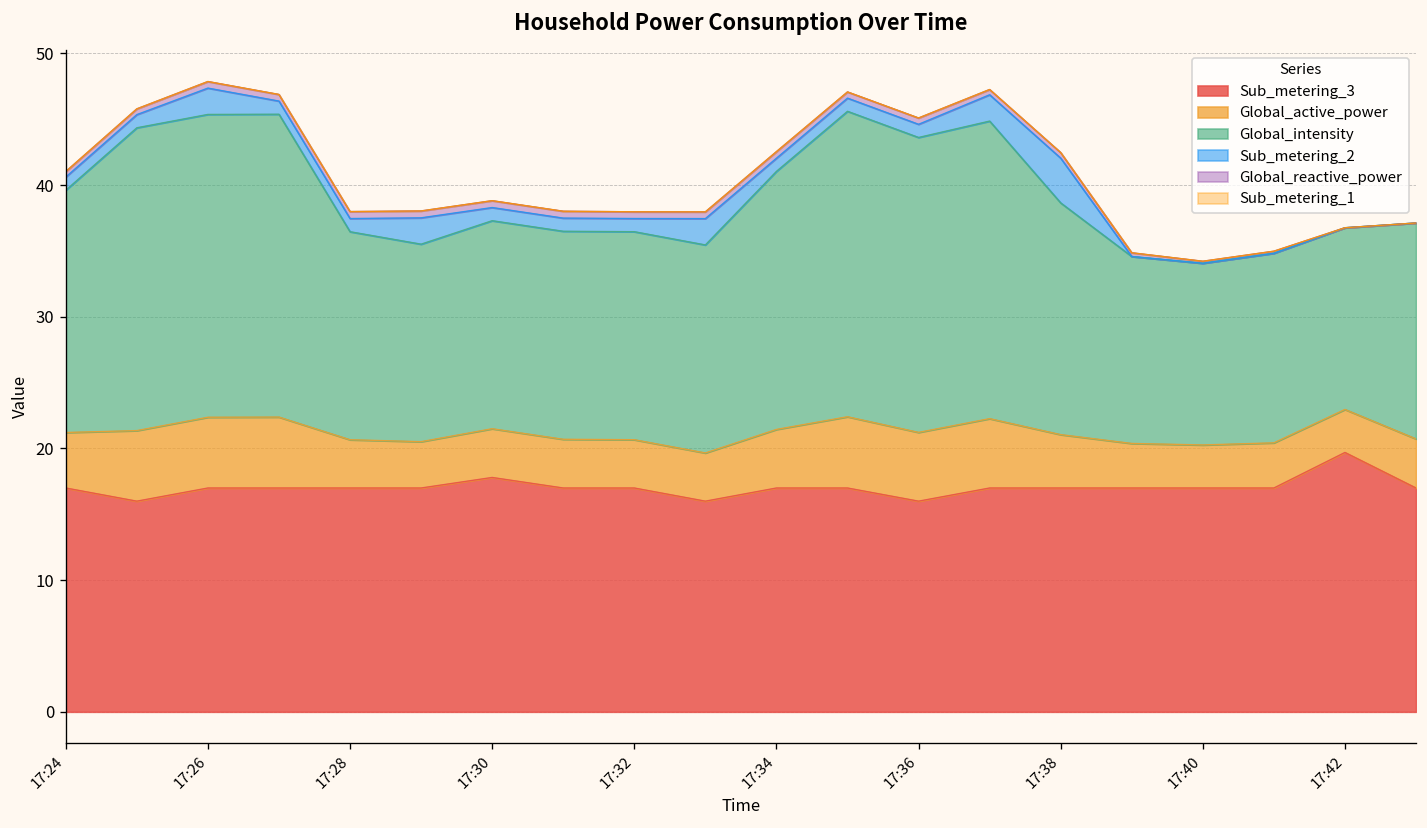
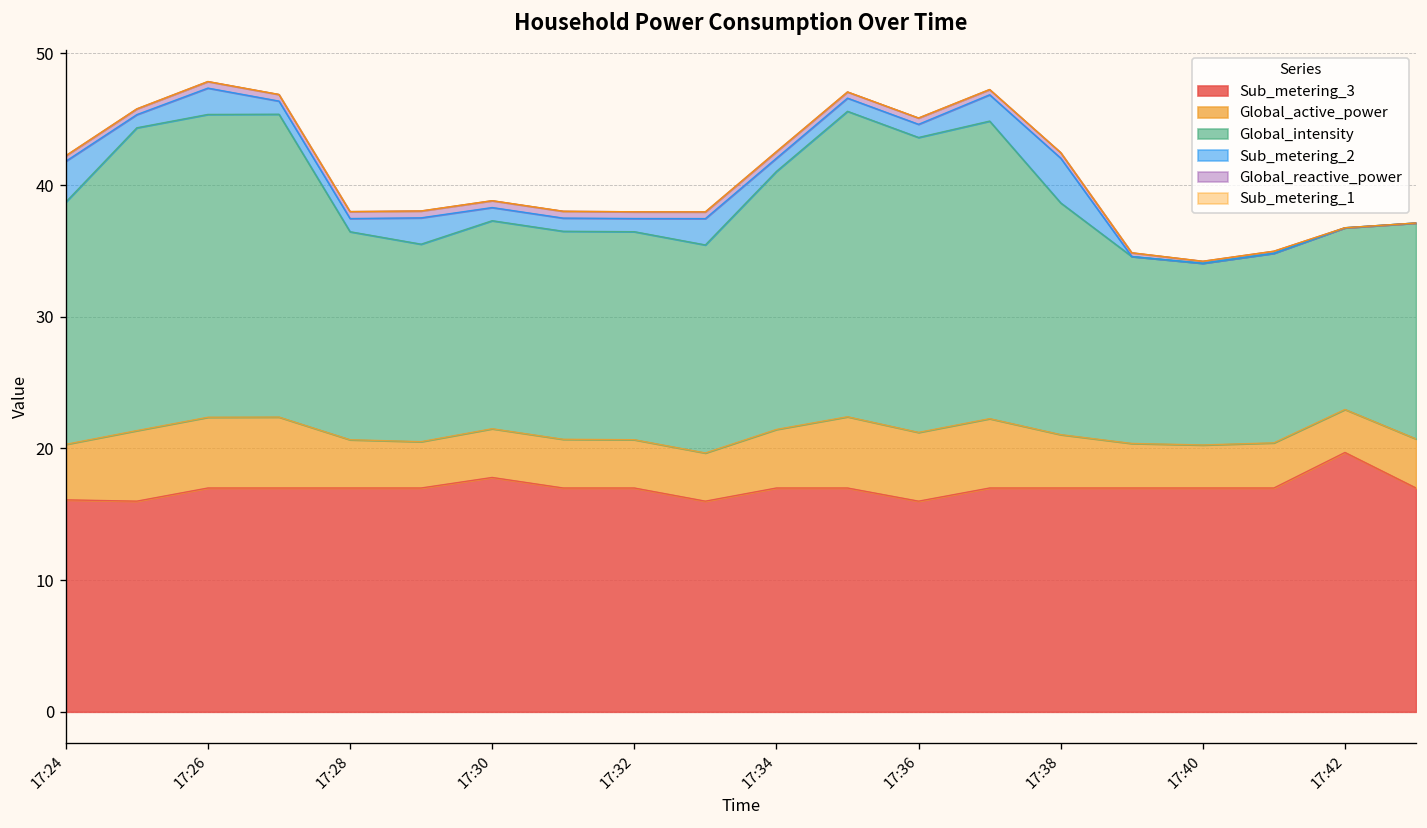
Sub_metering_3, 17:24: 17.0 -> 16.1
Sub_metering_2, 17:24: 1.0 -> 3.1
